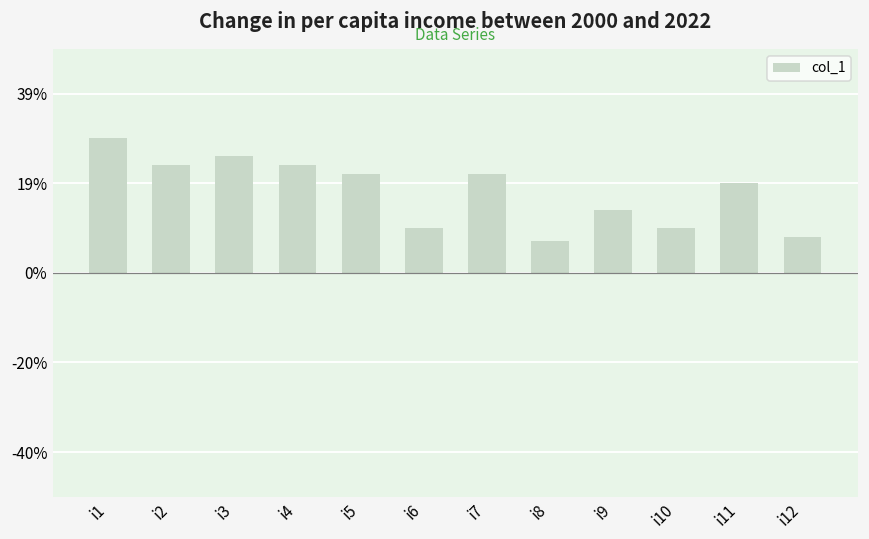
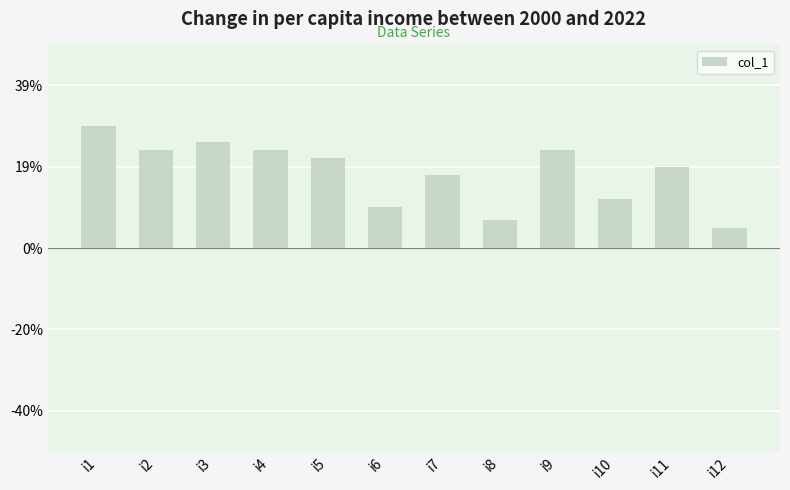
i7: 22% -> 18%
i9: 14% -> 24%
i10: 10% -> 12%
i12: 8% -> 5%
